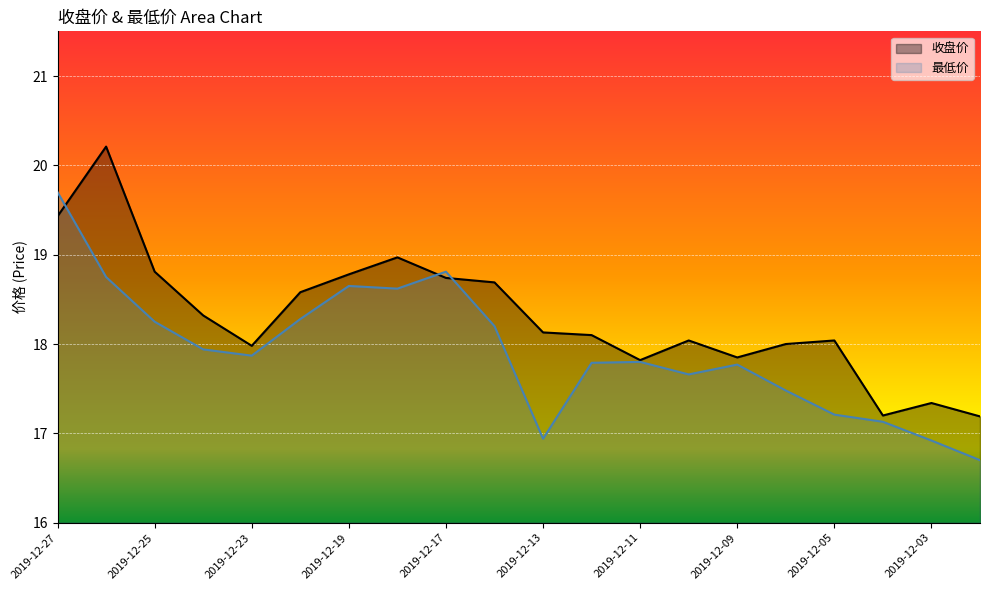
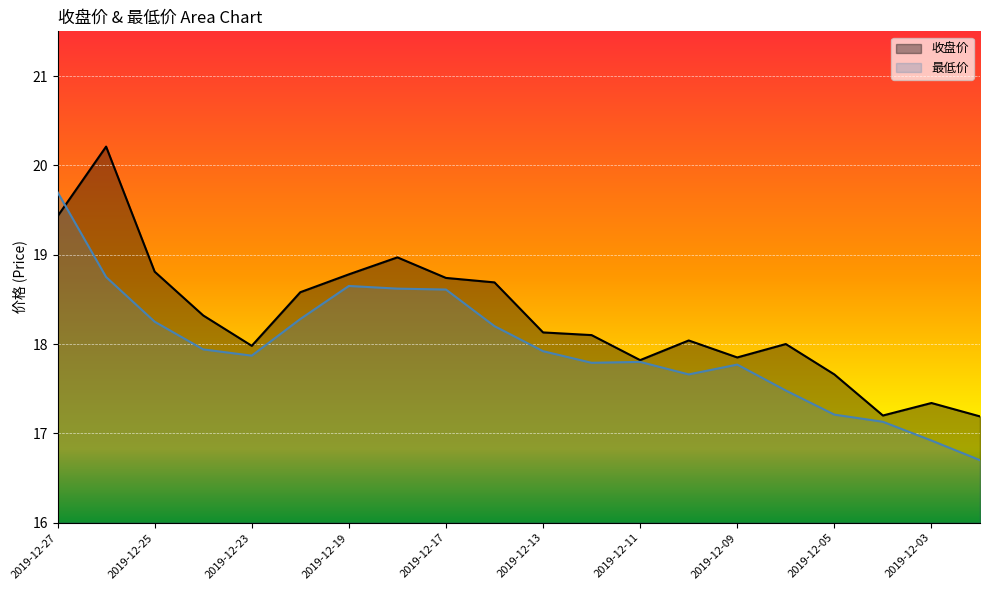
最低价, 2019-12-17: 18.8 -> 18.6
最低价, 2019-12-13: 16.9 -> 17.9
收盘价, 2019-12-05: 18.0 -> 17.7
